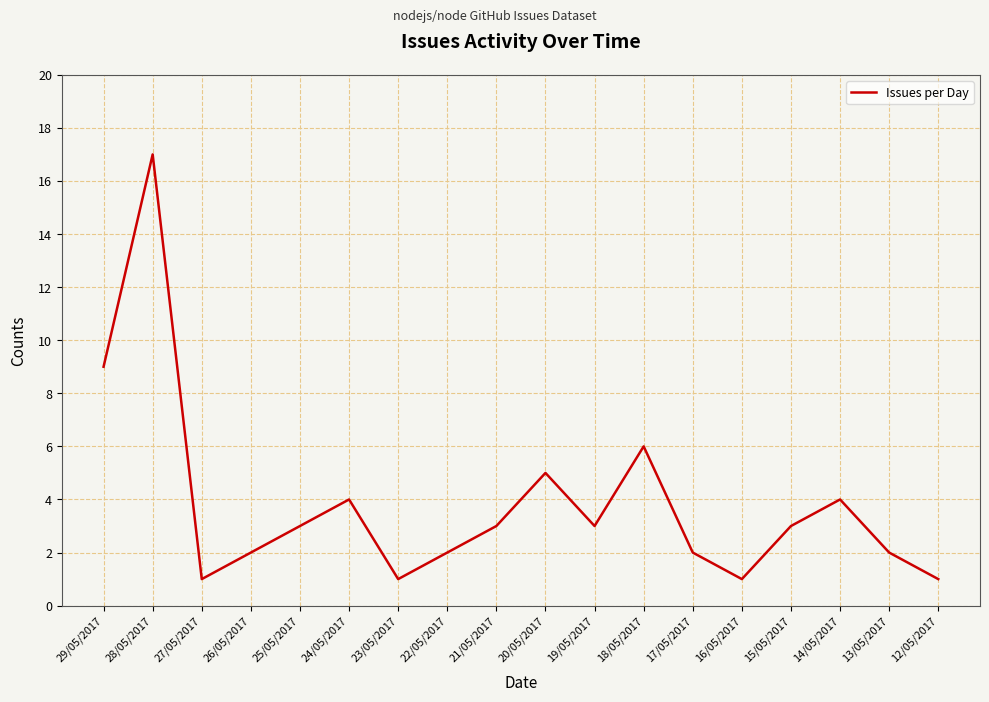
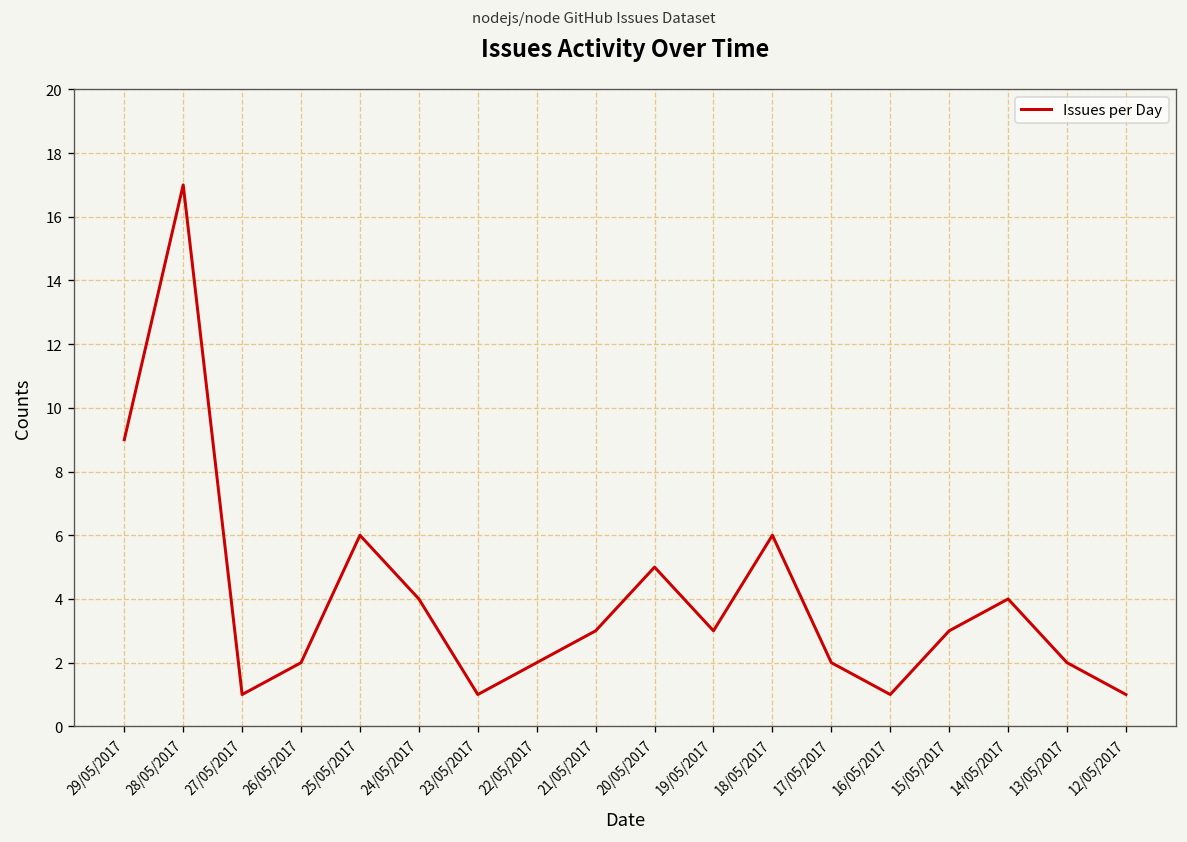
25/05/2017: 3 -> 6
